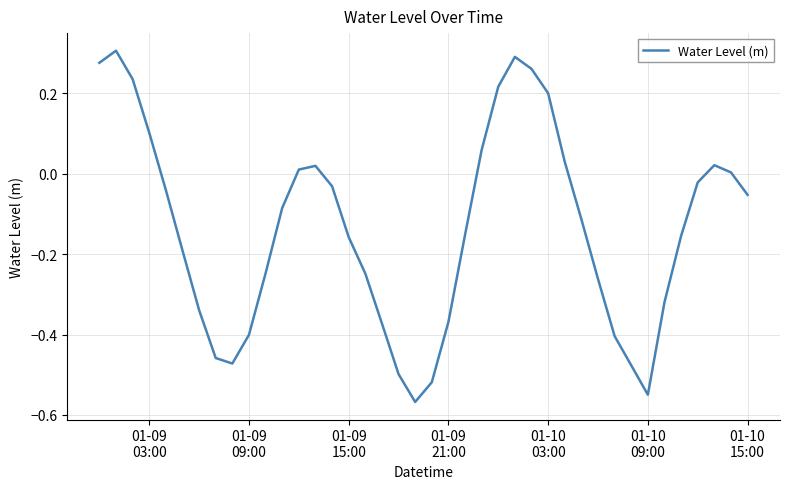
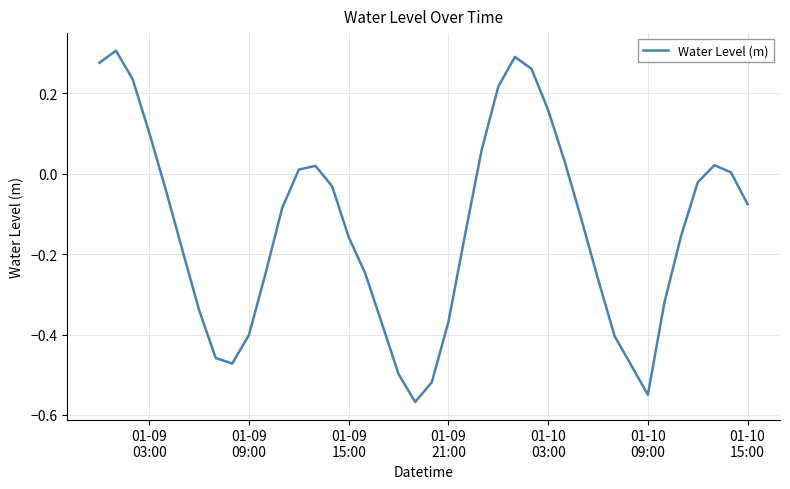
01-10 03:00: 0.20 -> 0.16
01-10 15:00: -0.05 -> -0.08
